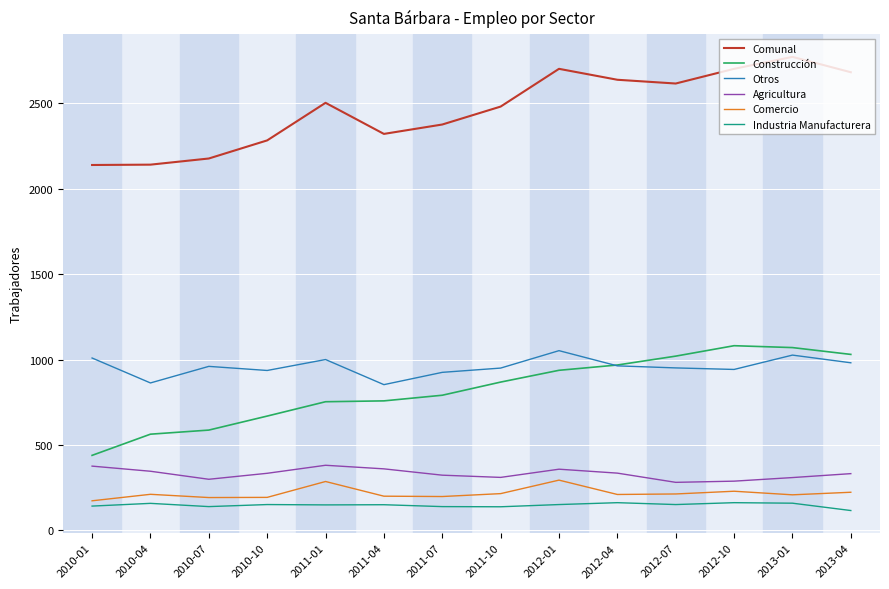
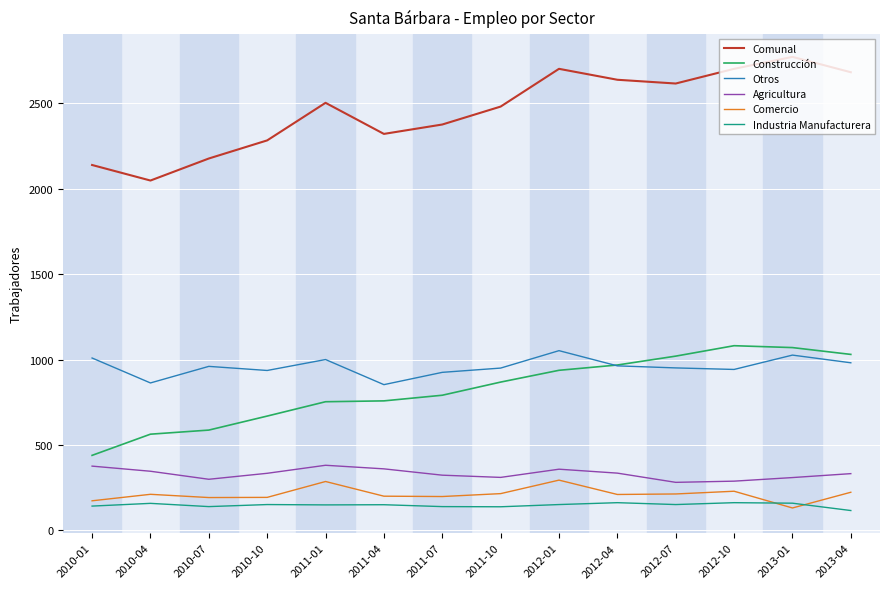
Comunal, 2010-04: 2140 -> 2050
Comercio, 2013-01: 210 -> 130
